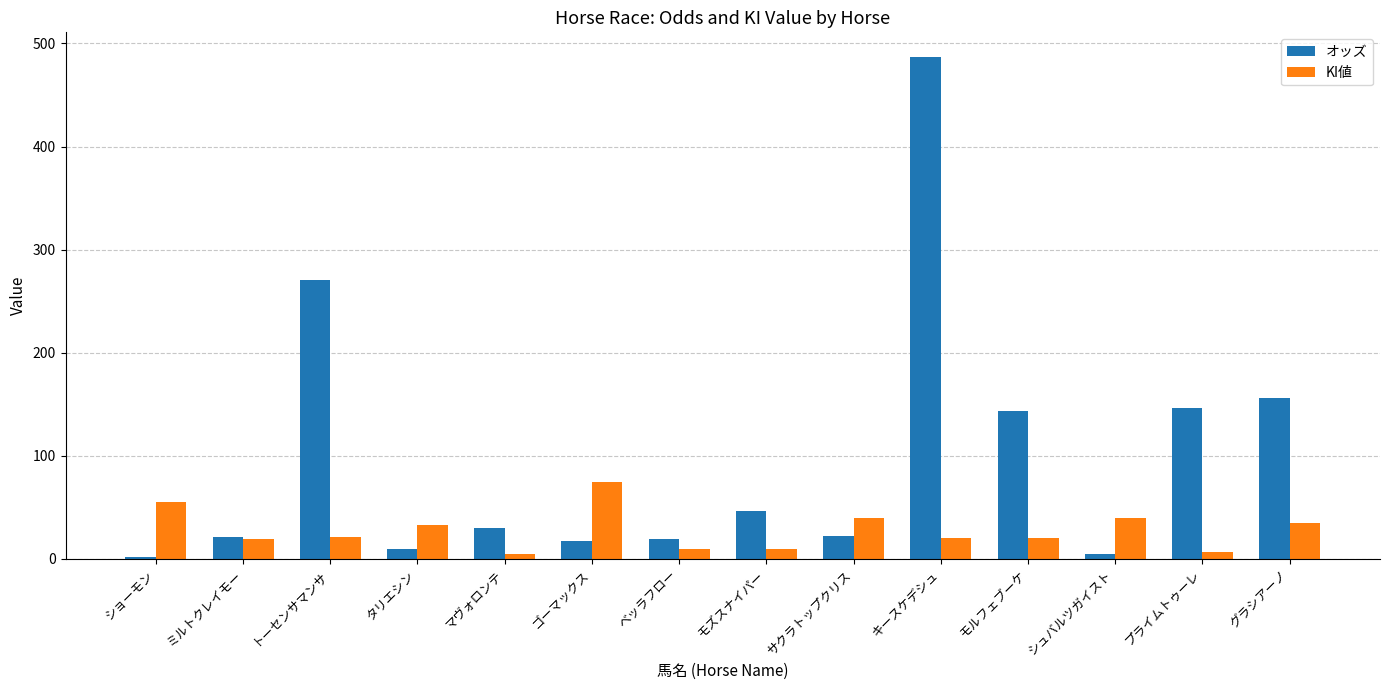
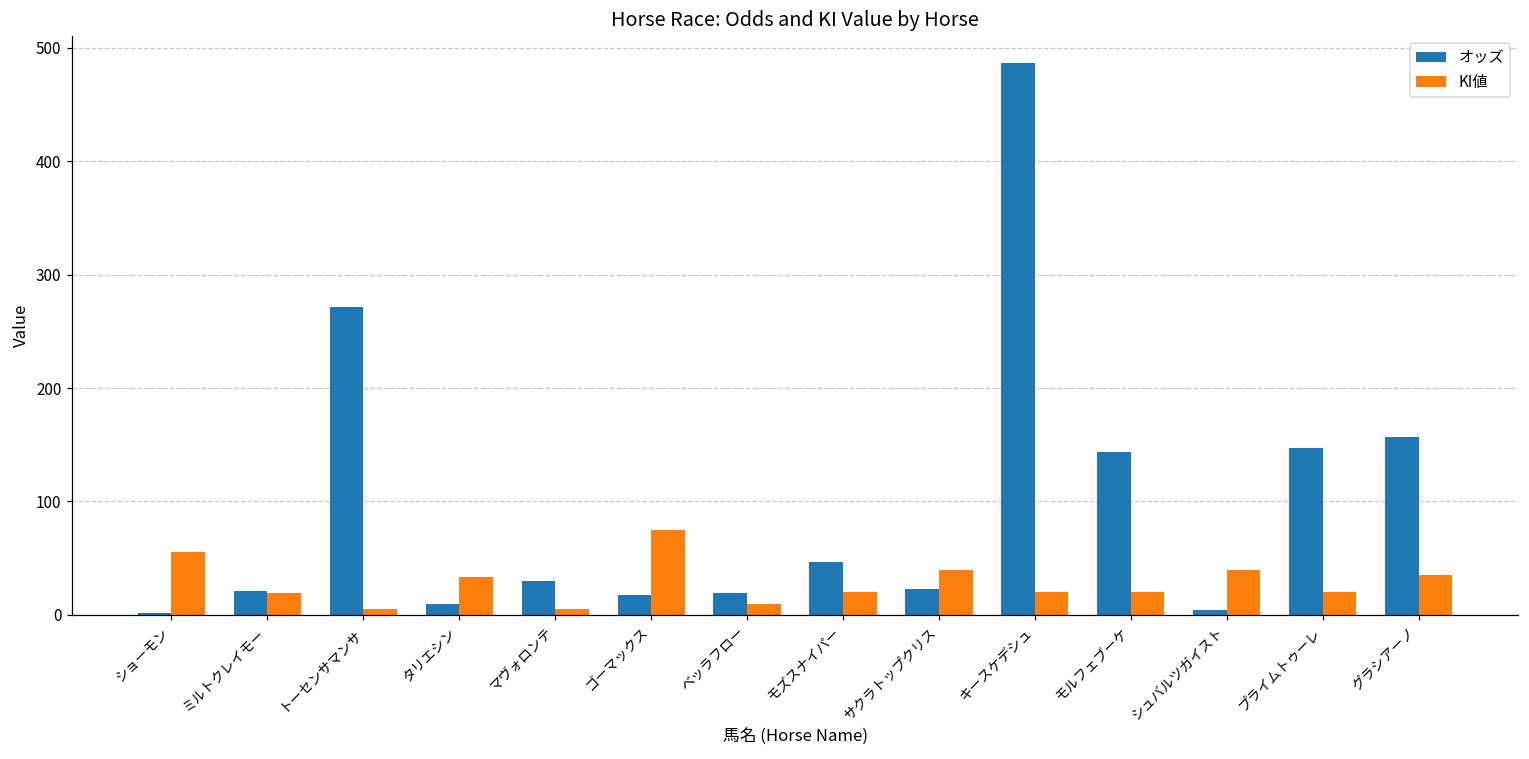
KI値, トーセンサマンサ: 21 -> 5
KI値, モズスナイパー: 10 -> 20
KI値, プライムトゥーレ: 7 -> 20
